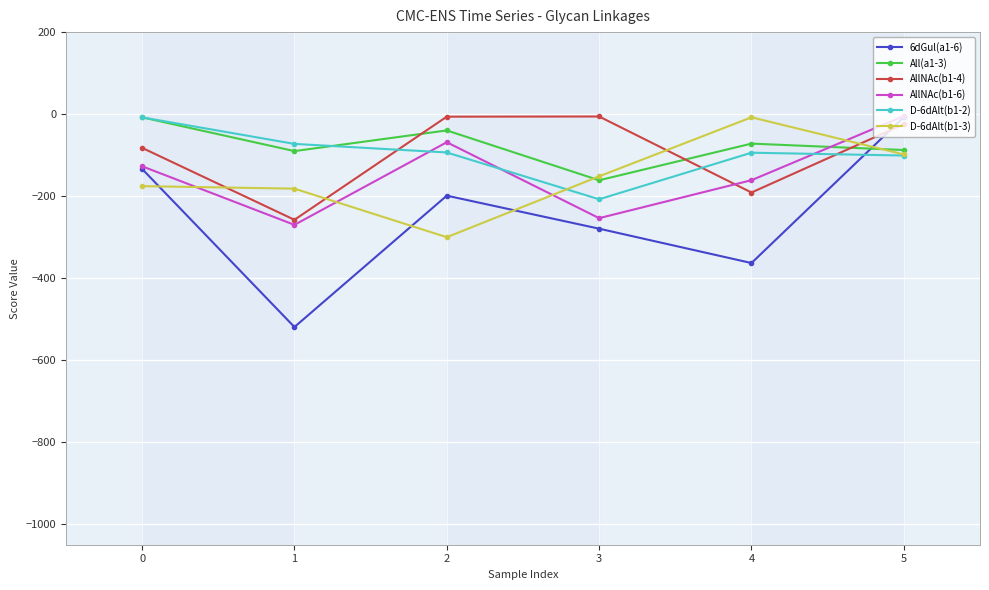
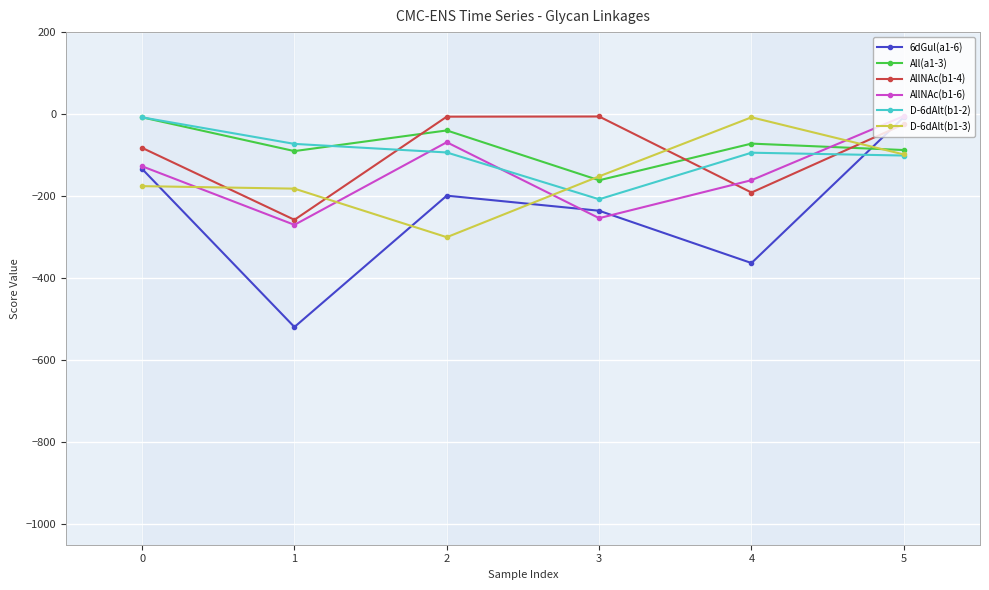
6dGul(a1-6), 3: -280 -> -240
